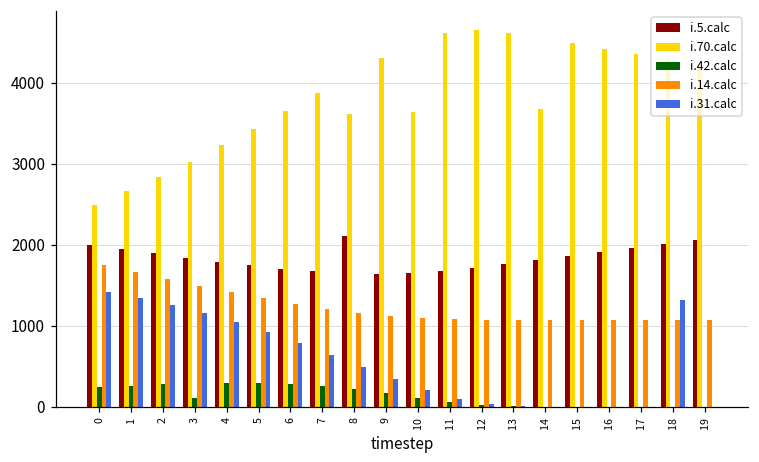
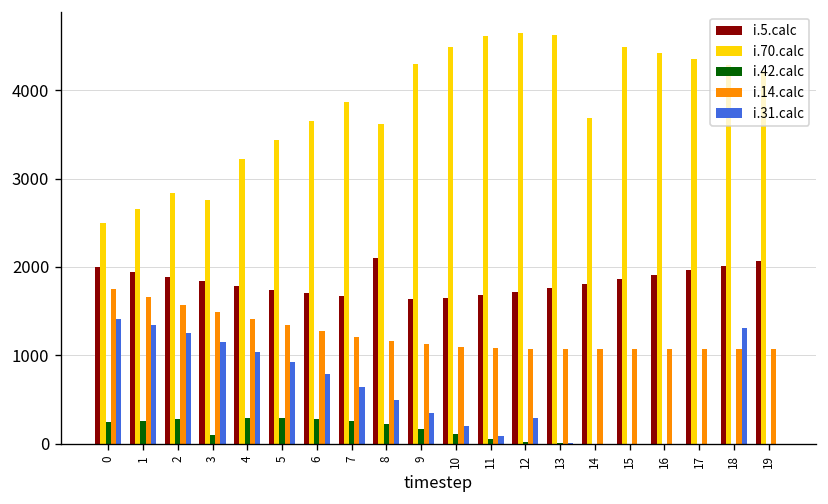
i.70.calc, 3: 3000 -> 2800
i.70.calc, 10: 3600 -> 4500
i.31.calc, 12: 0 -> 300
